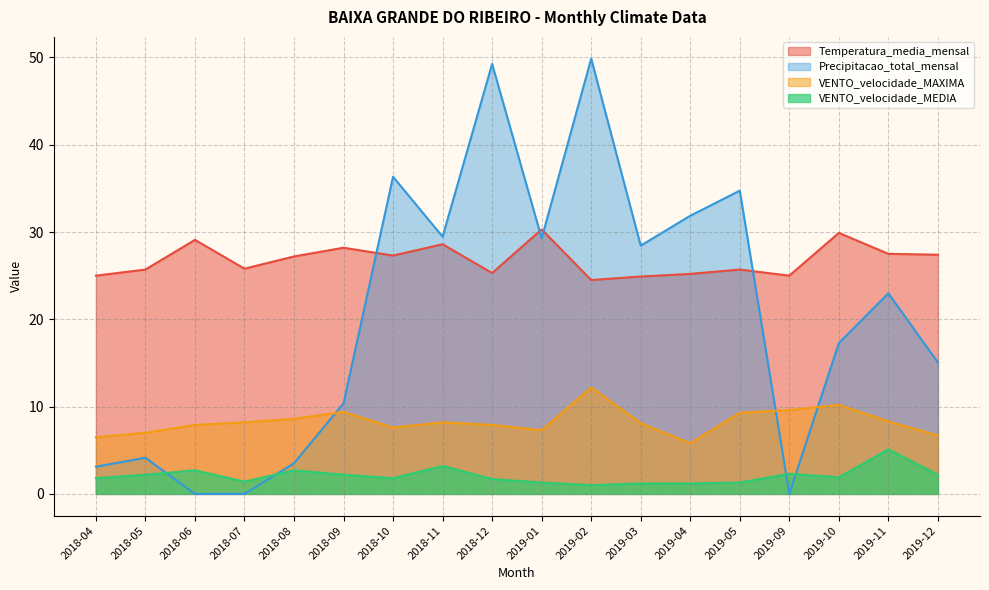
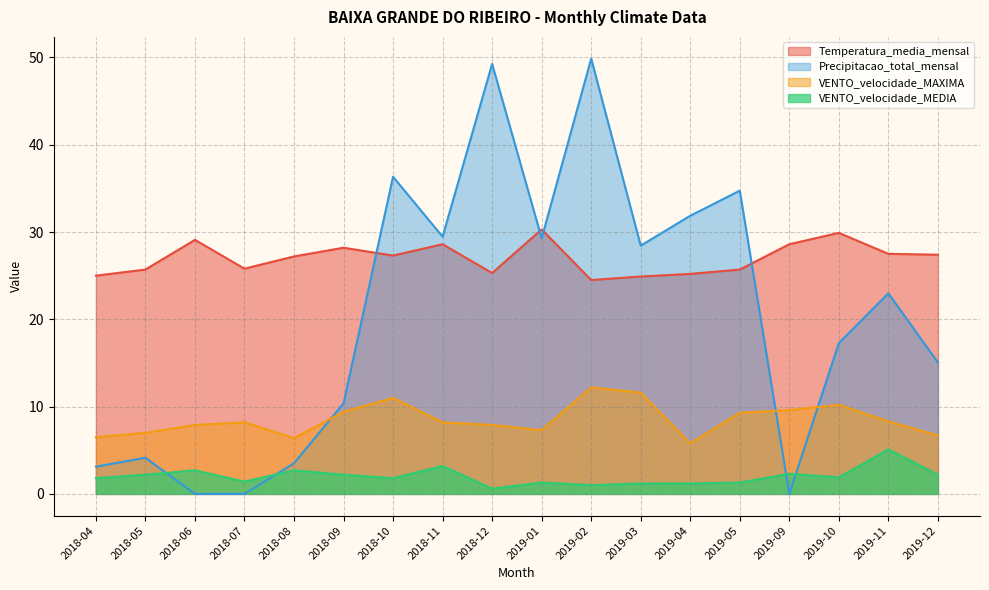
VENTO_velocidade_MAXIMA, 2018-08: 9 -> 6
VENTO_velocidade_MAXIMA, 2018-10: 8 -> 11
VENTO_velocidade_MEDIA, 2018-12: 2 -> 1
VENTO_velocidade_MAXIMA, 2019-03: 8 -> 12
Temperatura_media_mensal, 2019-09: 25 -> 29
